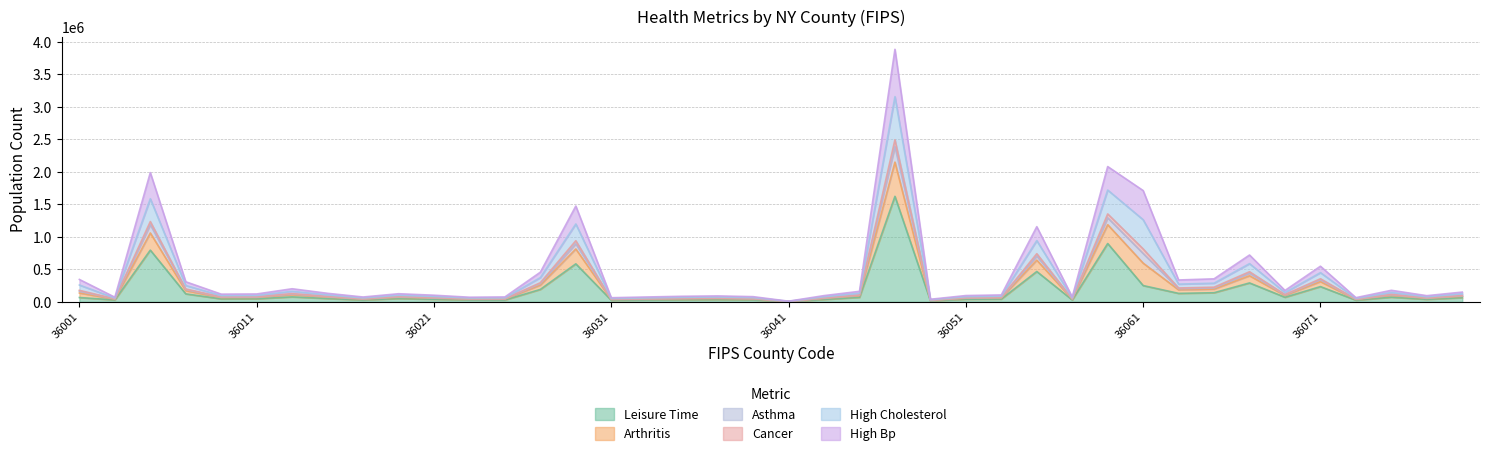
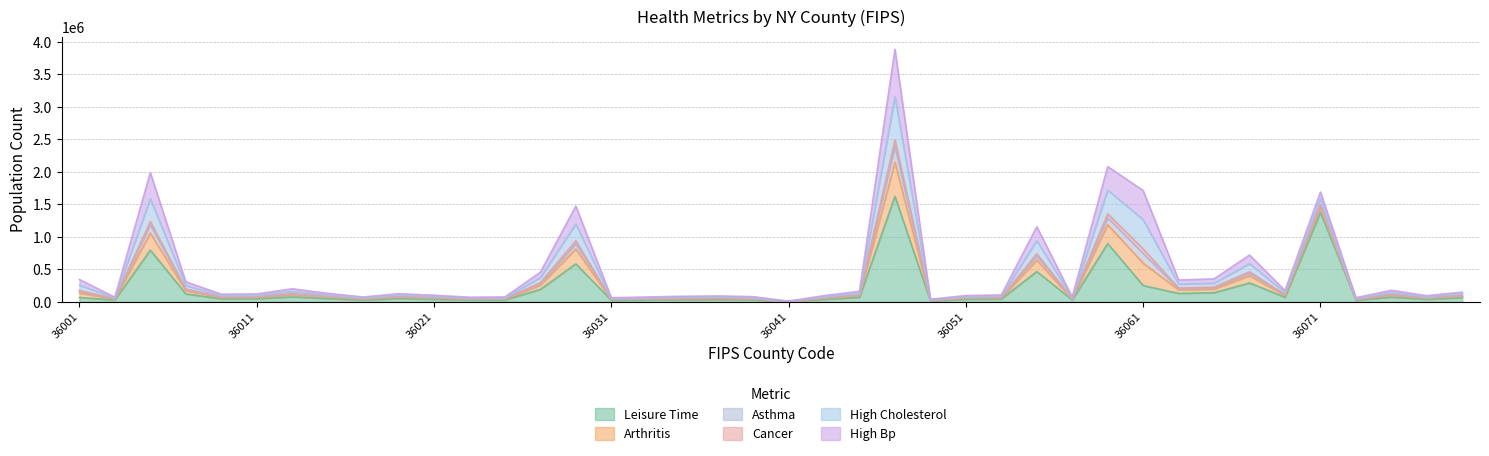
Leisure Time, 36071: 200000 -> 1400000
